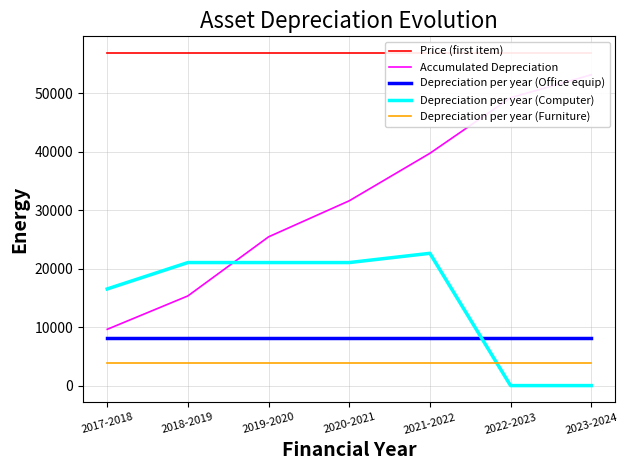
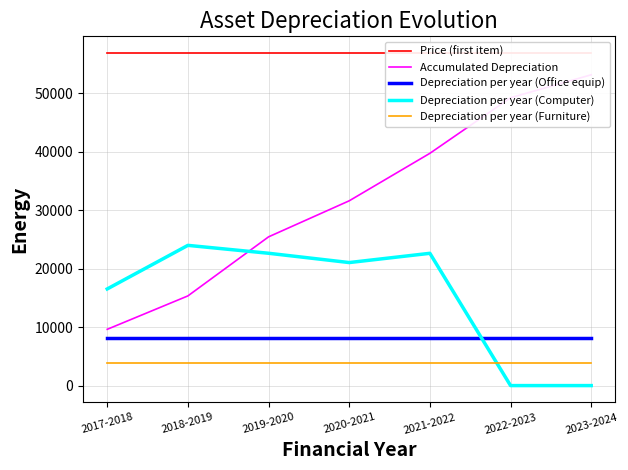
Depreciation per year (Computer), 2018-2019: 21000 -> 24000
Depreciation per year (Computer), 2019-2020: 21000 -> 23000
